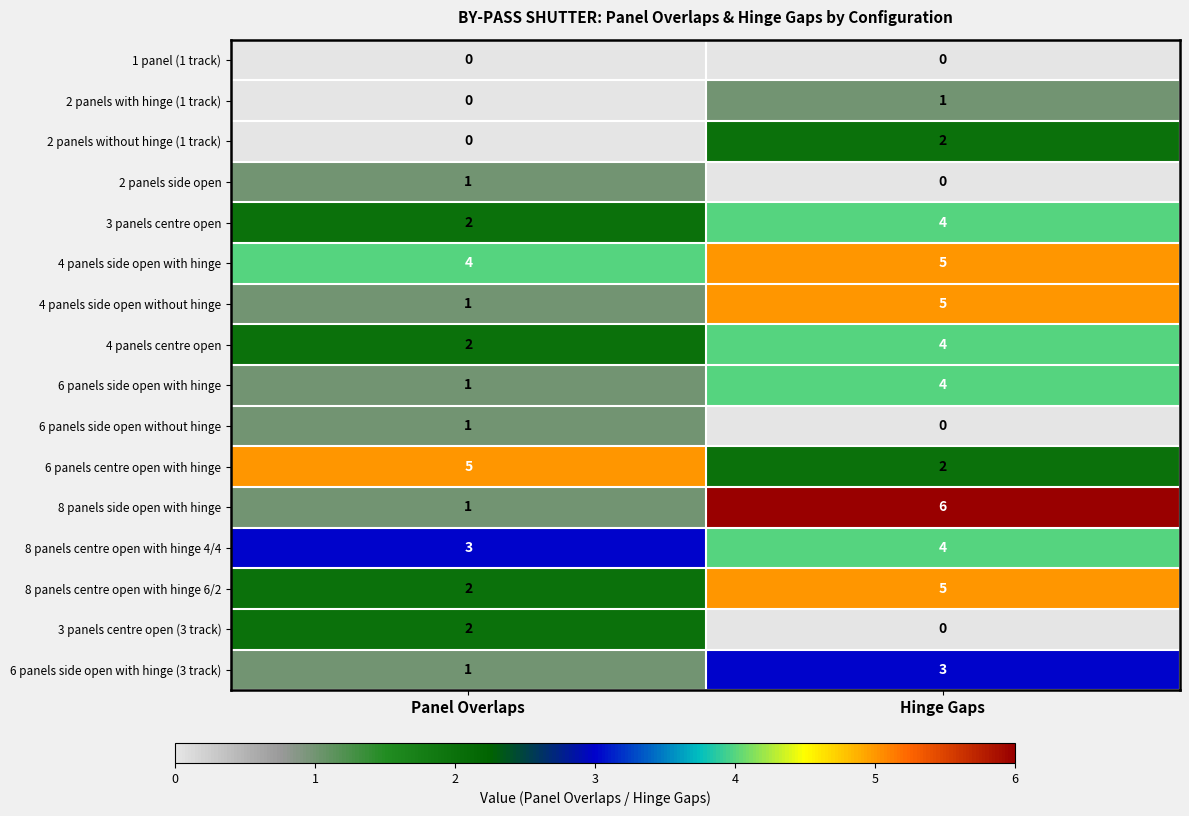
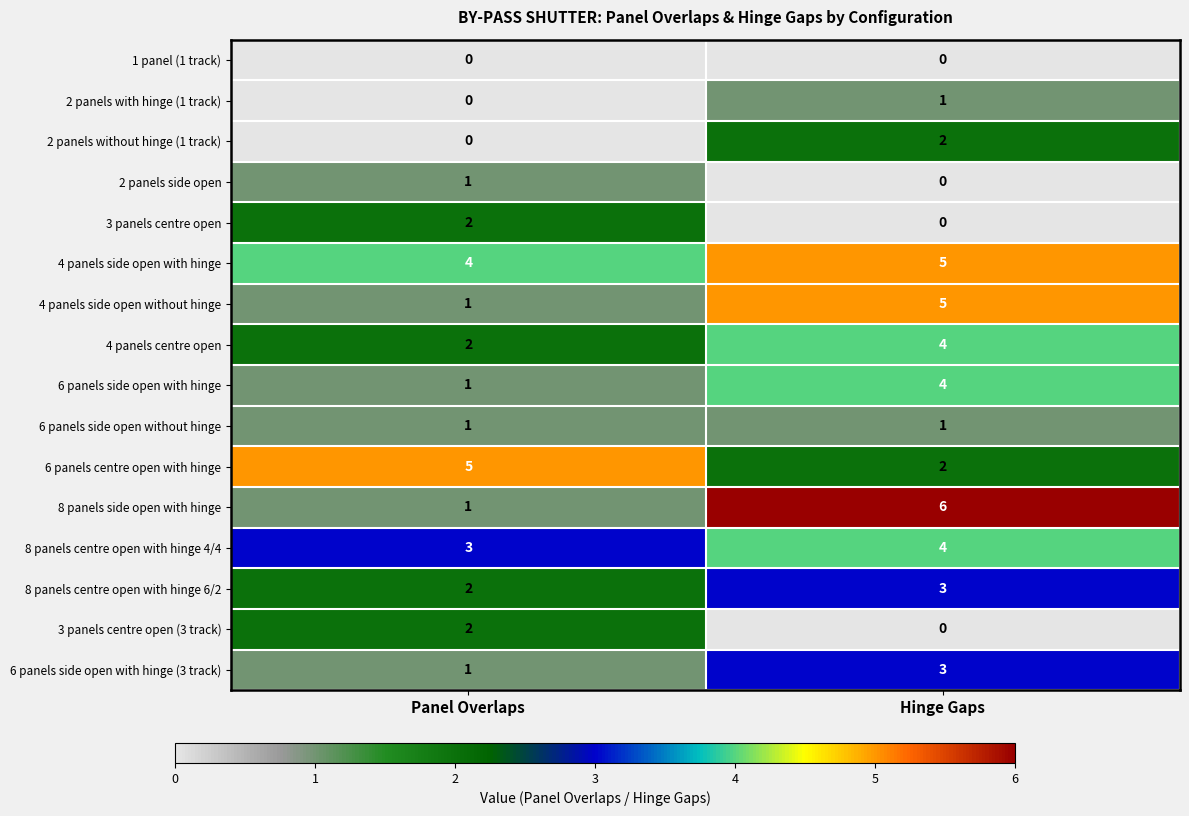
3 panels centre open, Hinge Gaps: 4 -> 0
6 panels side open without hinge, Hinge Gaps: 0 -> 1
8 panels centre open with hinge 6/2, Hinge Gaps: 5 -> 3
